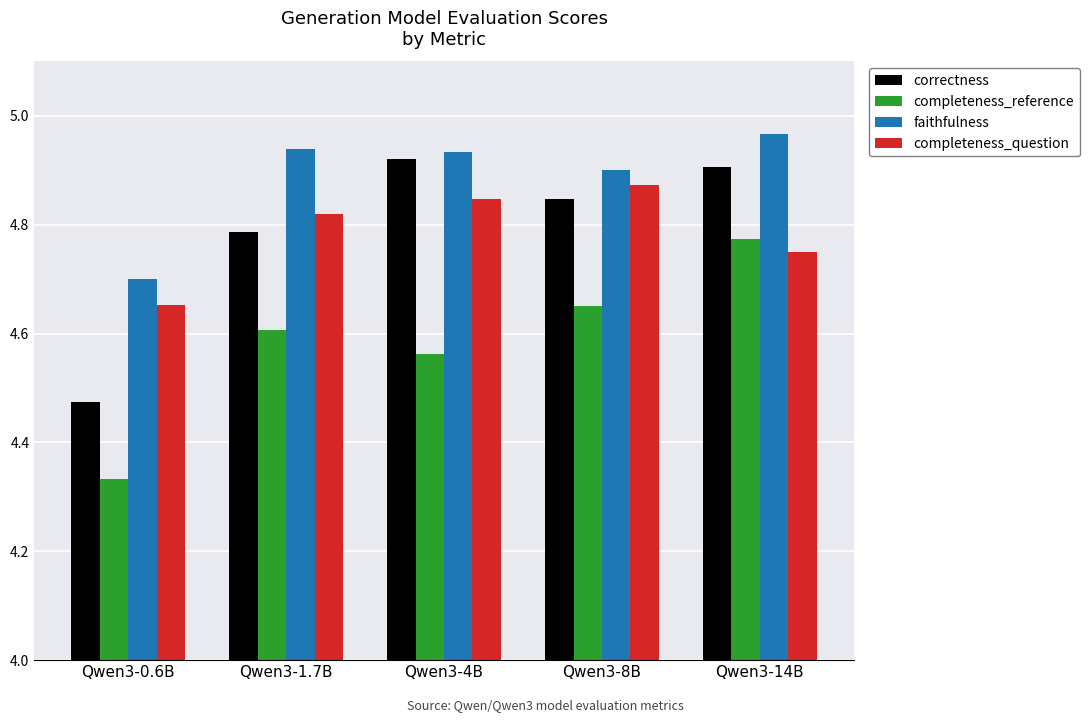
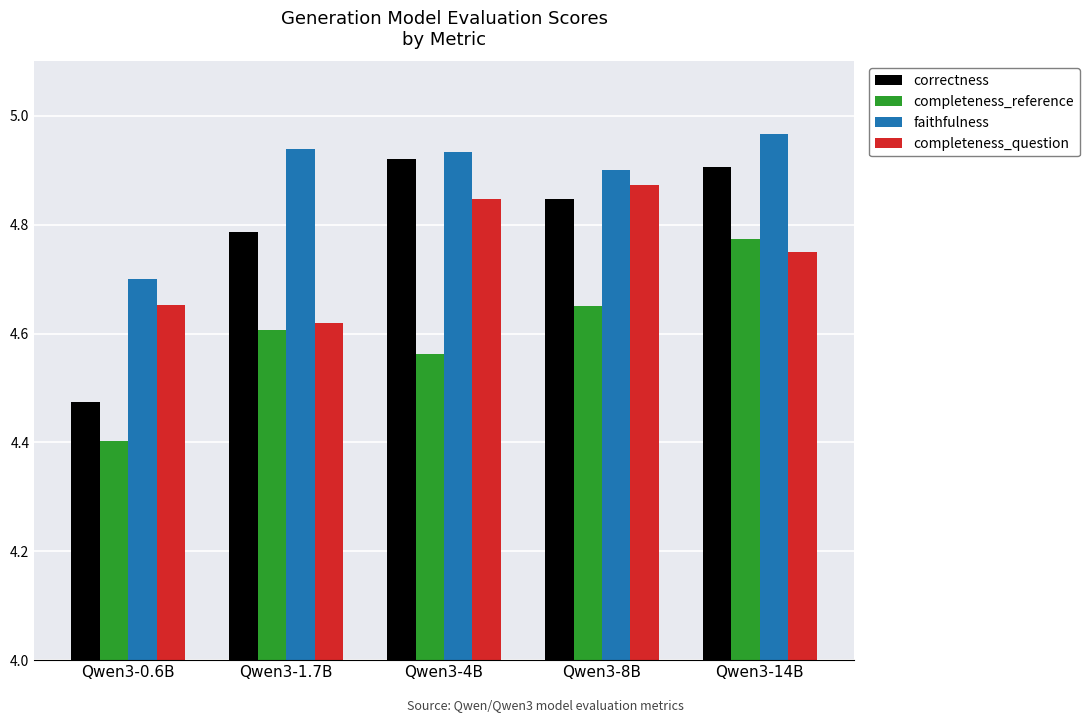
completeness_reference, Qwen3-0.6B: 4.33 -> 4.40
completeness_question, Qwen3-1.7B: 4.82 -> 4.62
